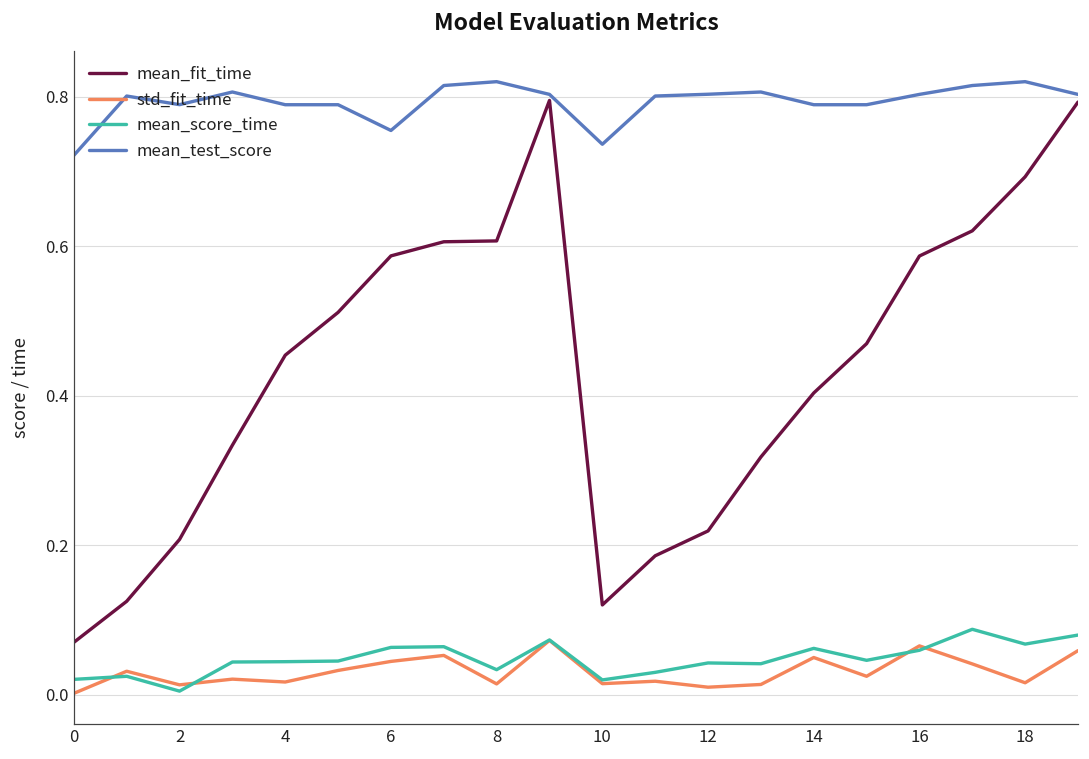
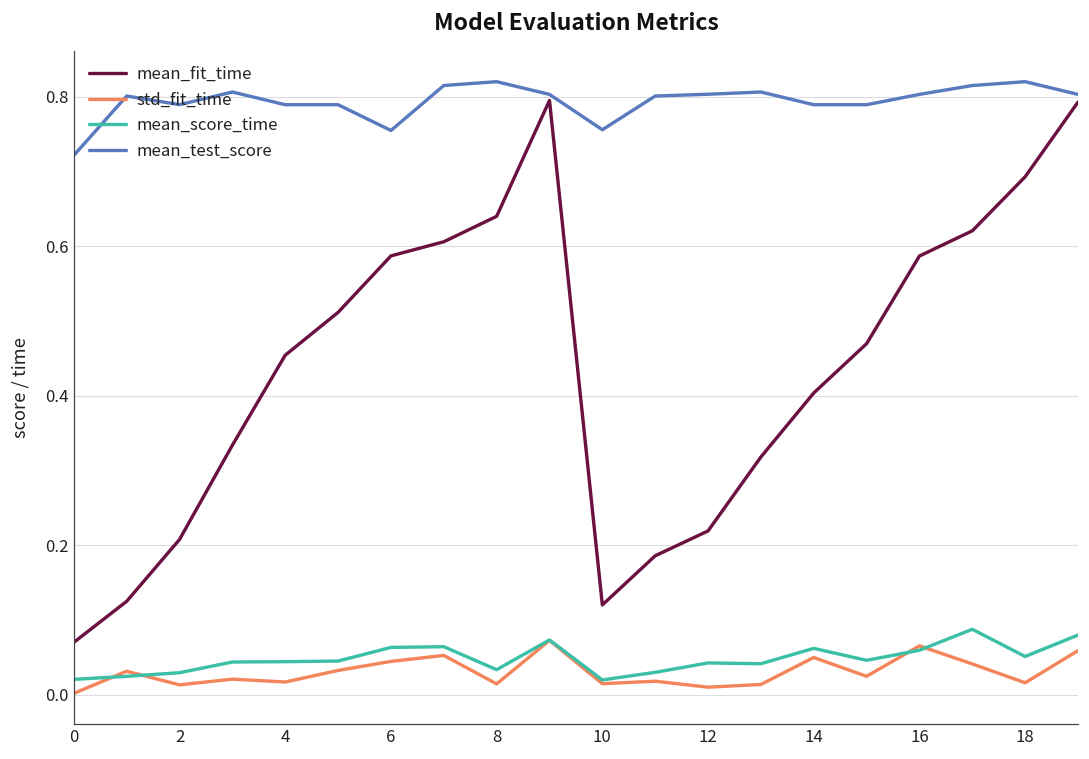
mean_score_time, 2: 0.01 -> 0.03
mean_fit_time, 8: 0.61 -> 0.64
mean_test_score, 10: 0.74 -> 0.76
mean_score_time, 18: 0.07 -> 0.05
